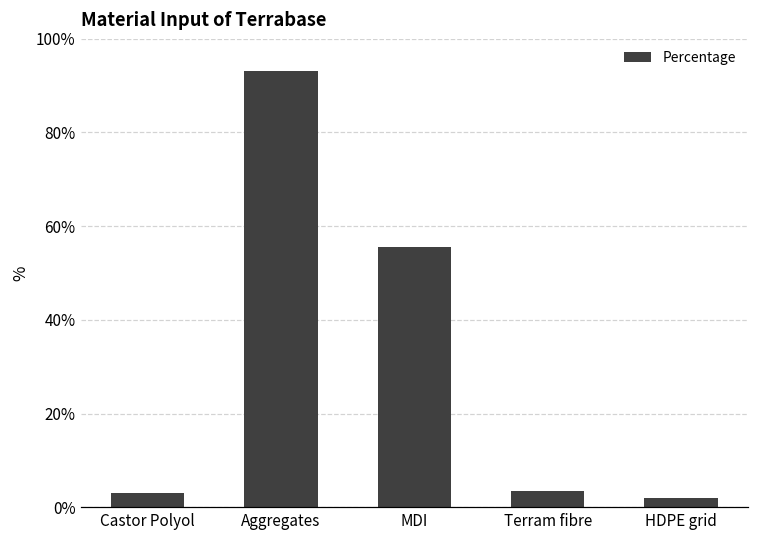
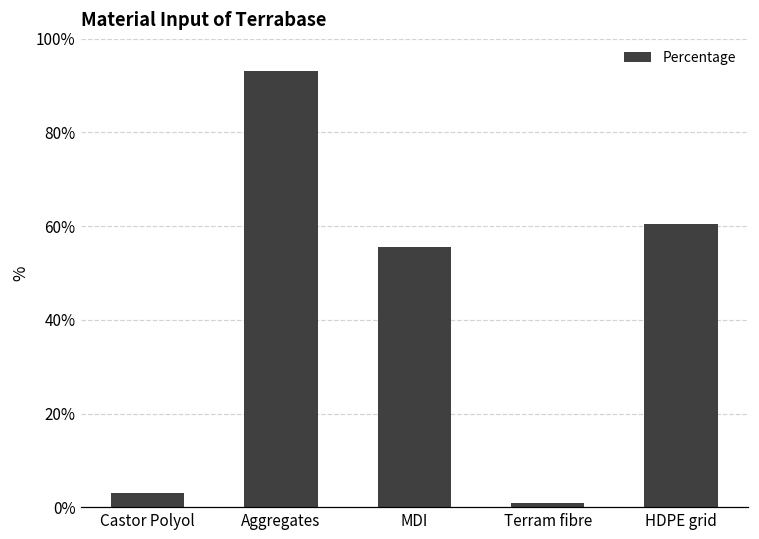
Terram fibre: 4% -> 1%
HDPE grid: 2% -> 60%
